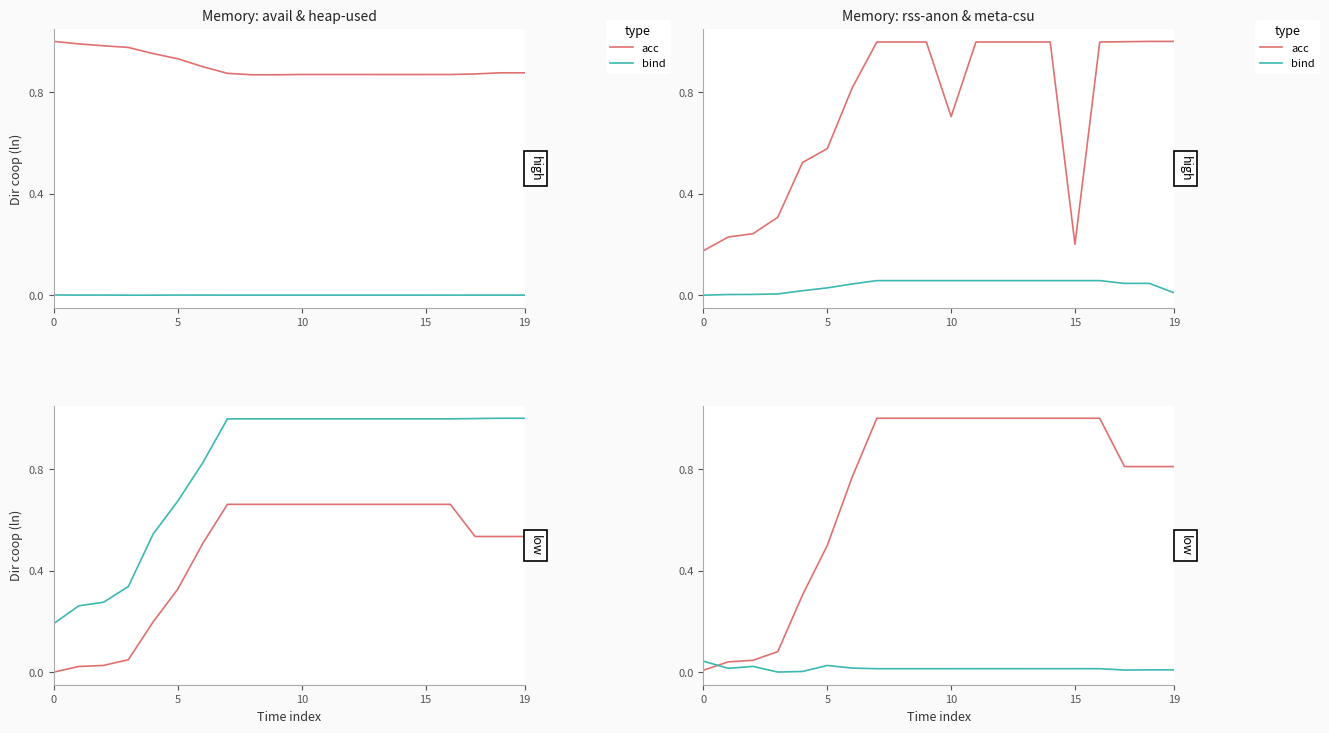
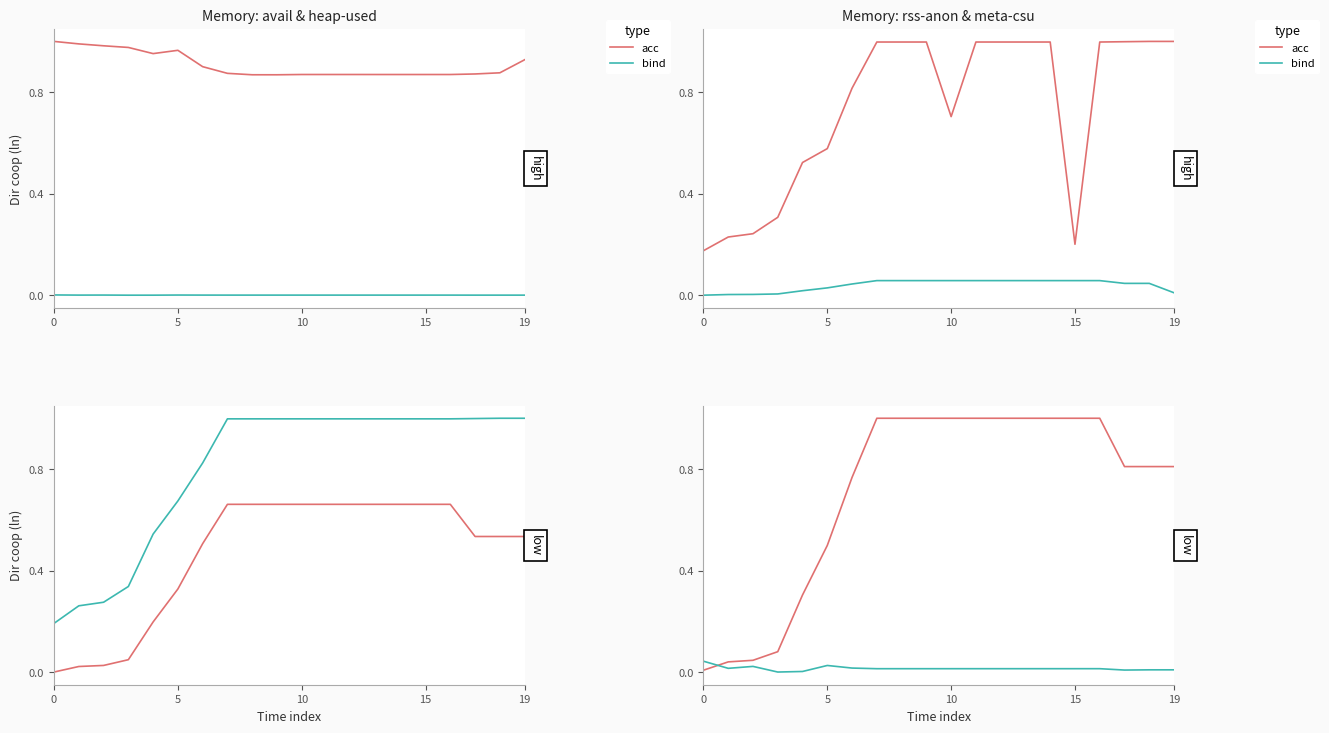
Memory: avail & heap-used, acc, 5: 0.93 -> 0.96
Memory: avail & heap-used, acc, 19: 0.88 -> 0.93
